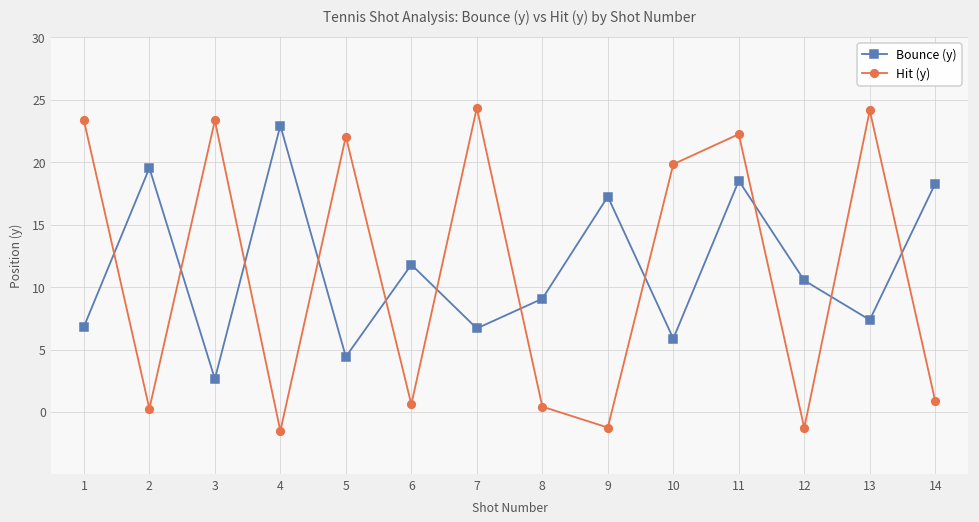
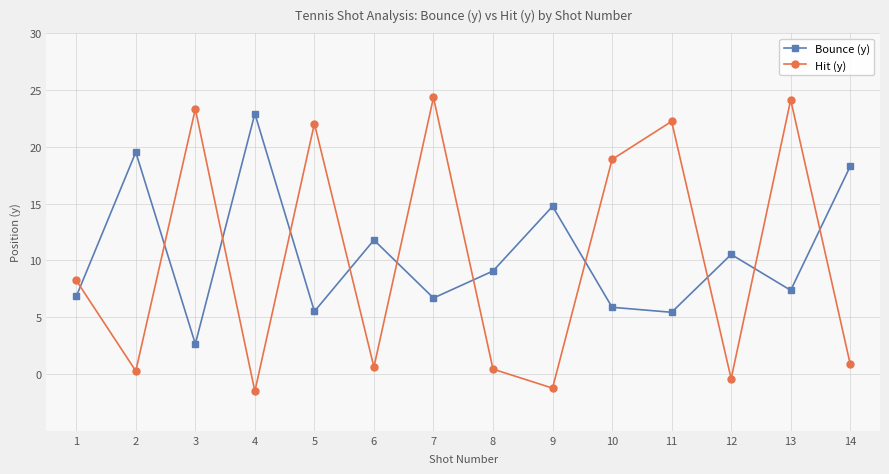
Hit (y), 1: 23.3 -> 8.2
Bounce (y), 5: 4.4 -> 5.5
Bounce (y), 9: 17.2 -> 14.8
Hit (y), 10: 19.8 -> 18.9
Bounce (y), 11: 18.5 -> 5.4
Hit (y), 12: -1.3 -> -0.4
